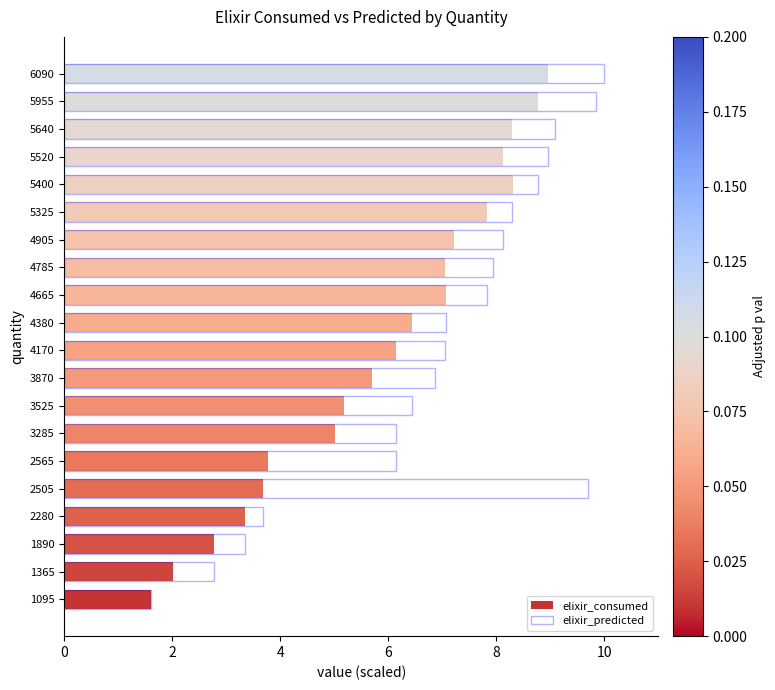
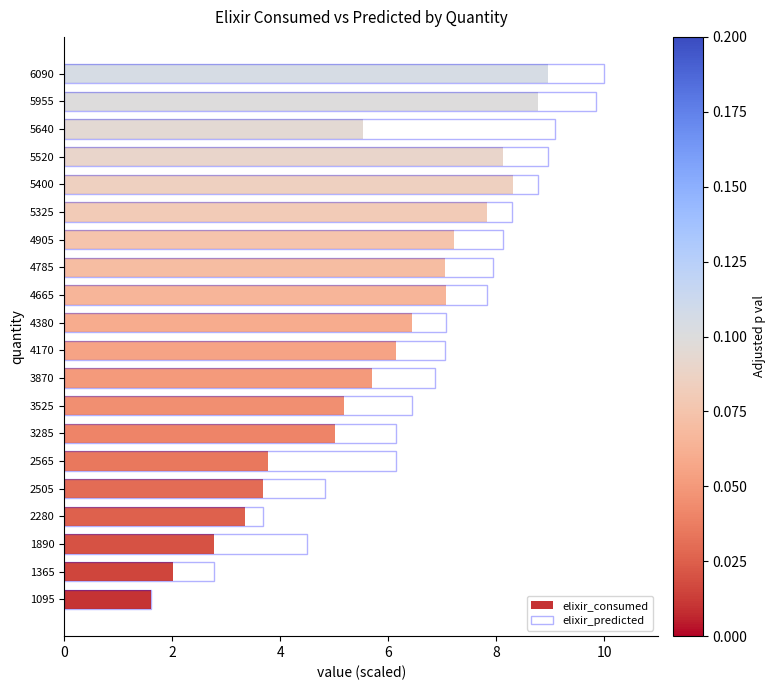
elixir_consumed, 5640: 8.3 -> 5.5
elixir_predicted, 2505: 9.7 -> 4.8
elixir_predicted, 1890: 3.4 -> 4.5
